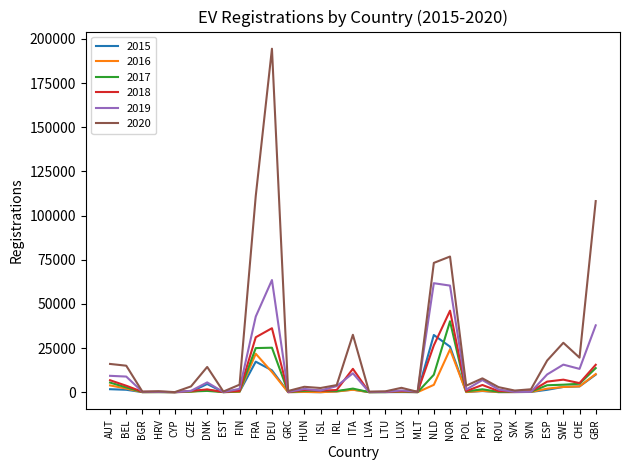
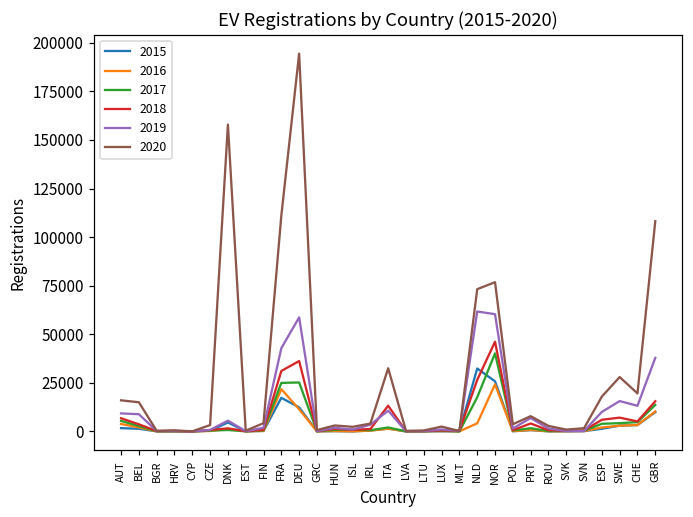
2020, DNK: 14000 -> 158000
2019, DEU: 63000 -> 59000
2017, NLD: 10000 -> 18000
